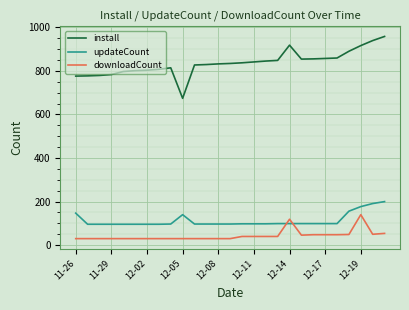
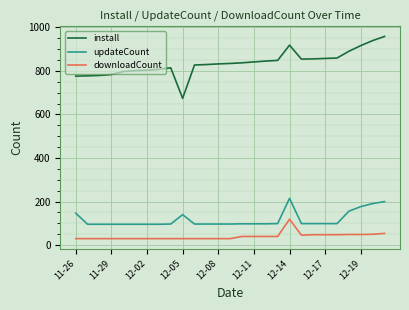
updateCount, 12-14: 100 -> 220
downloadCount, 12-19: 140 -> 50
